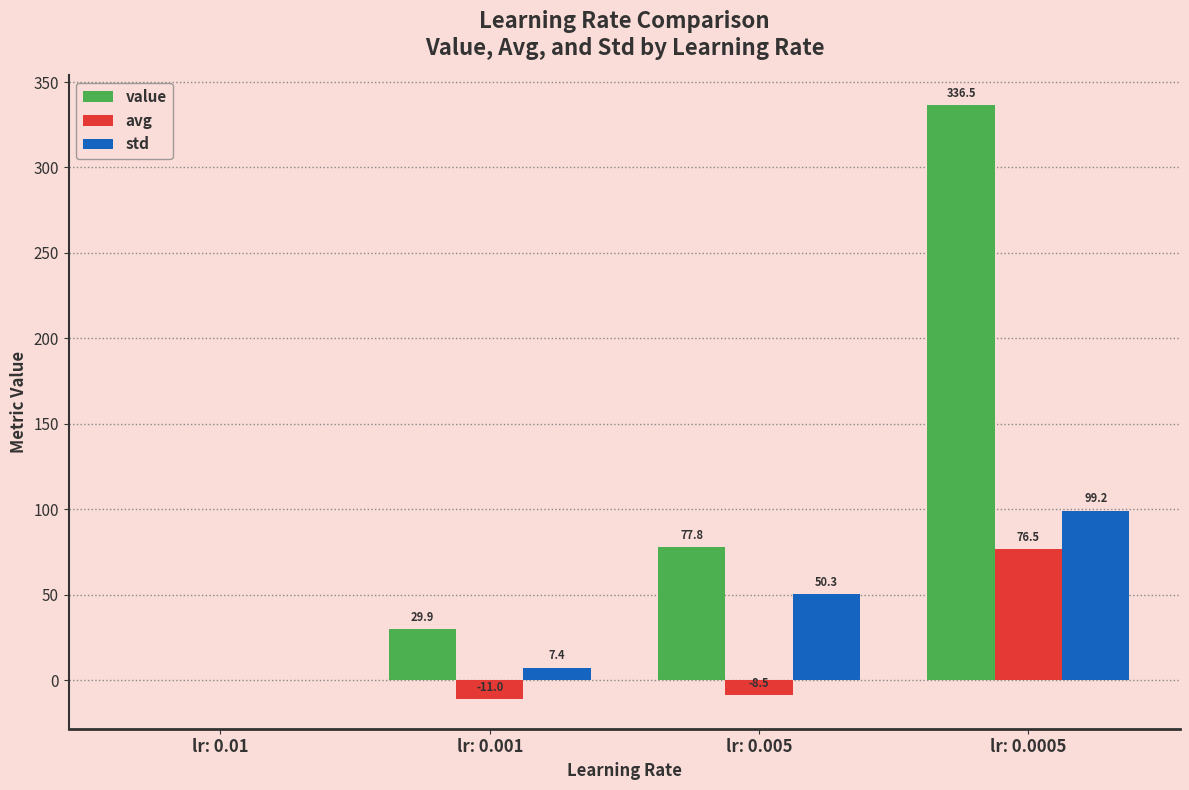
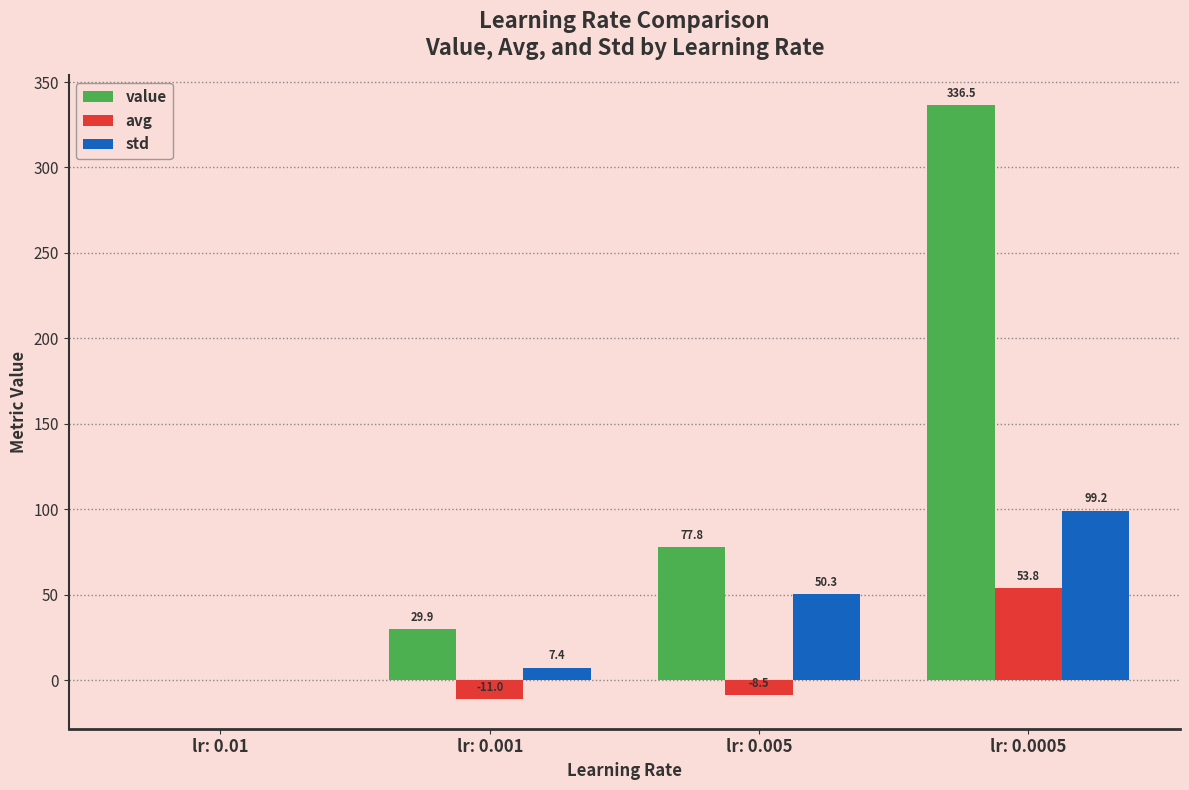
avg, lr: 0.0005: 76.5 -> 53.8
